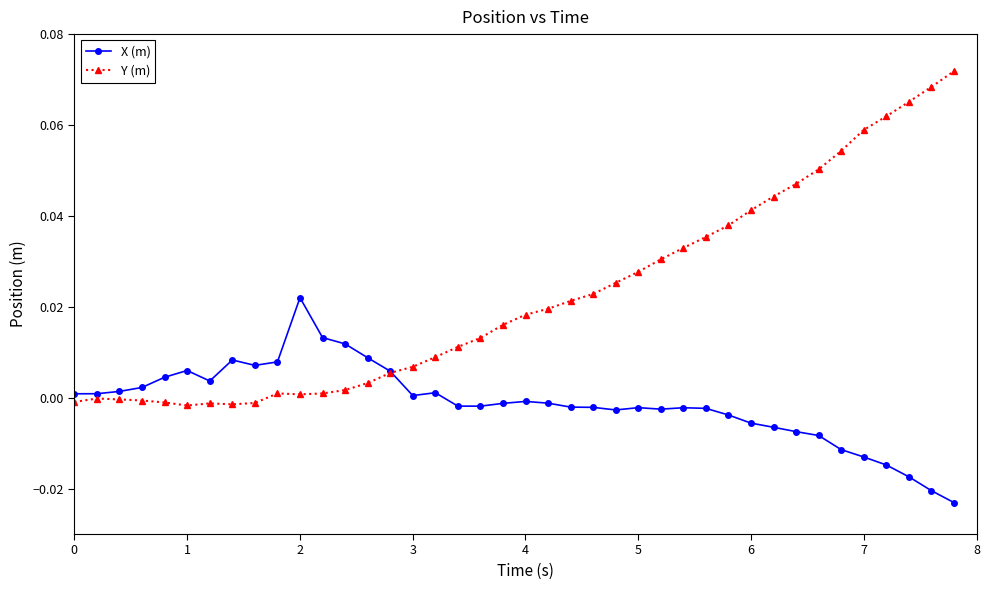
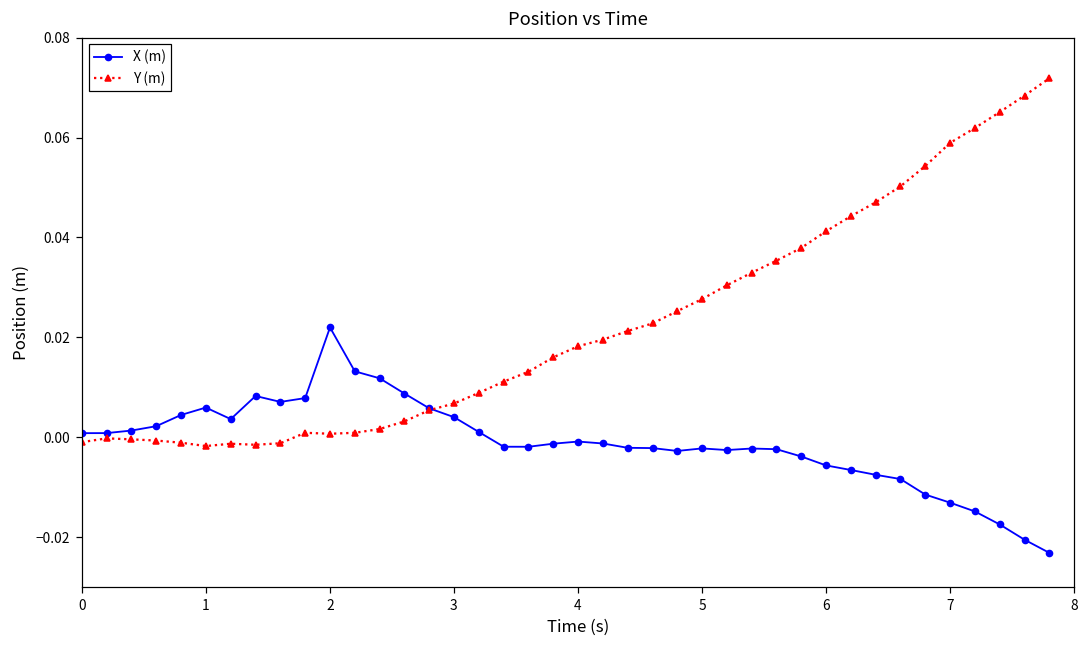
X (m), 3: 0.000 -> 0.004
